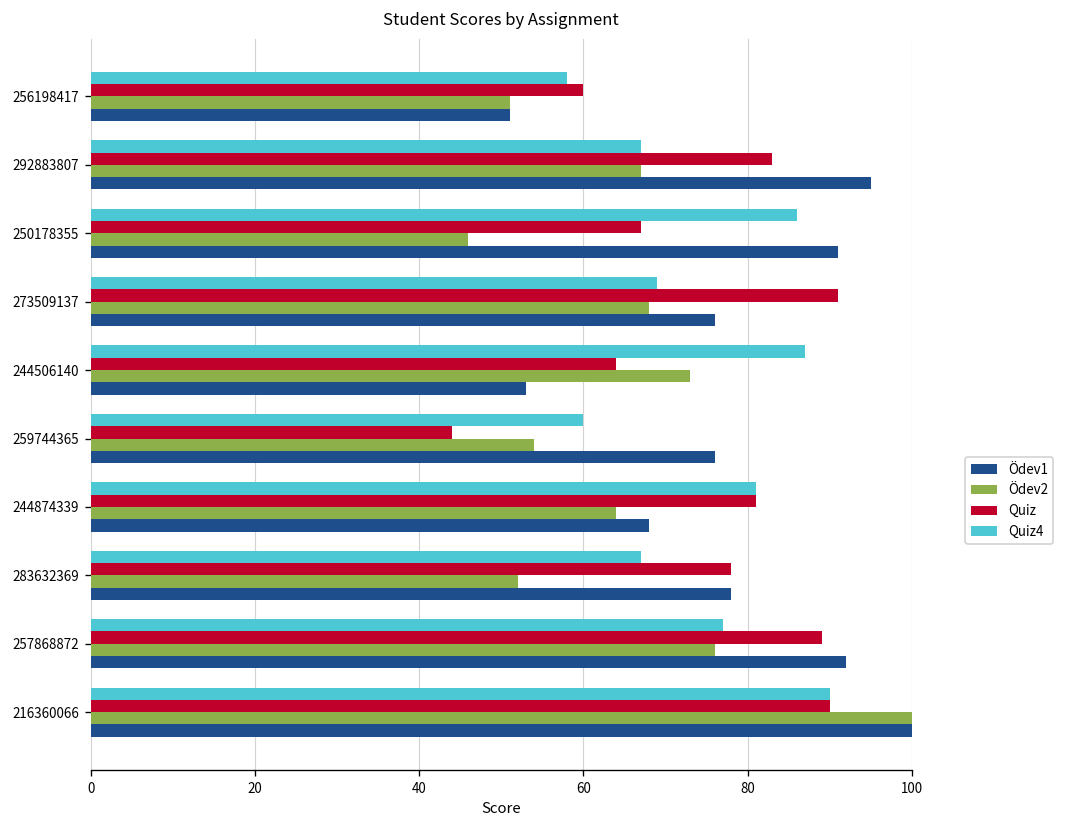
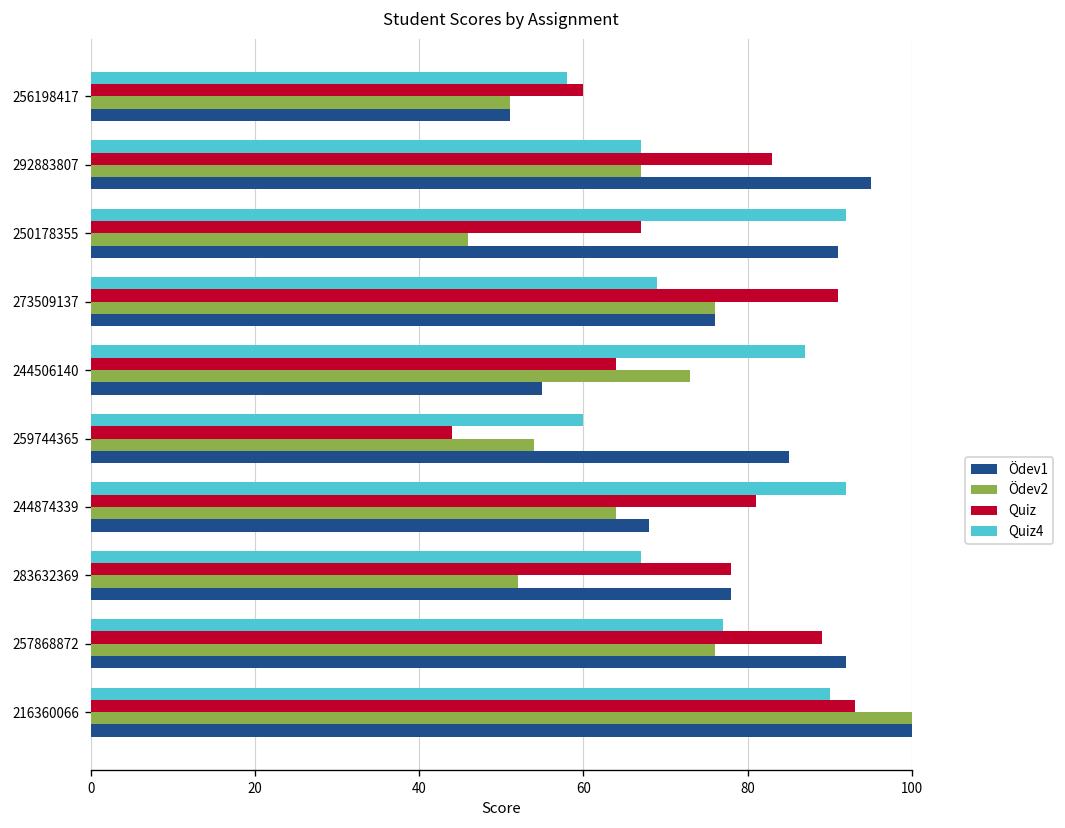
Quiz4, 250178355: 86 -> 92
Ödev2, 273509137: 68 -> 76
Ödev1, 244506140: 53 -> 55
Ödev1, 259744365: 76 -> 85
Quiz4, 244874339: 81 -> 92
Quiz, 216360066: 90 -> 93
